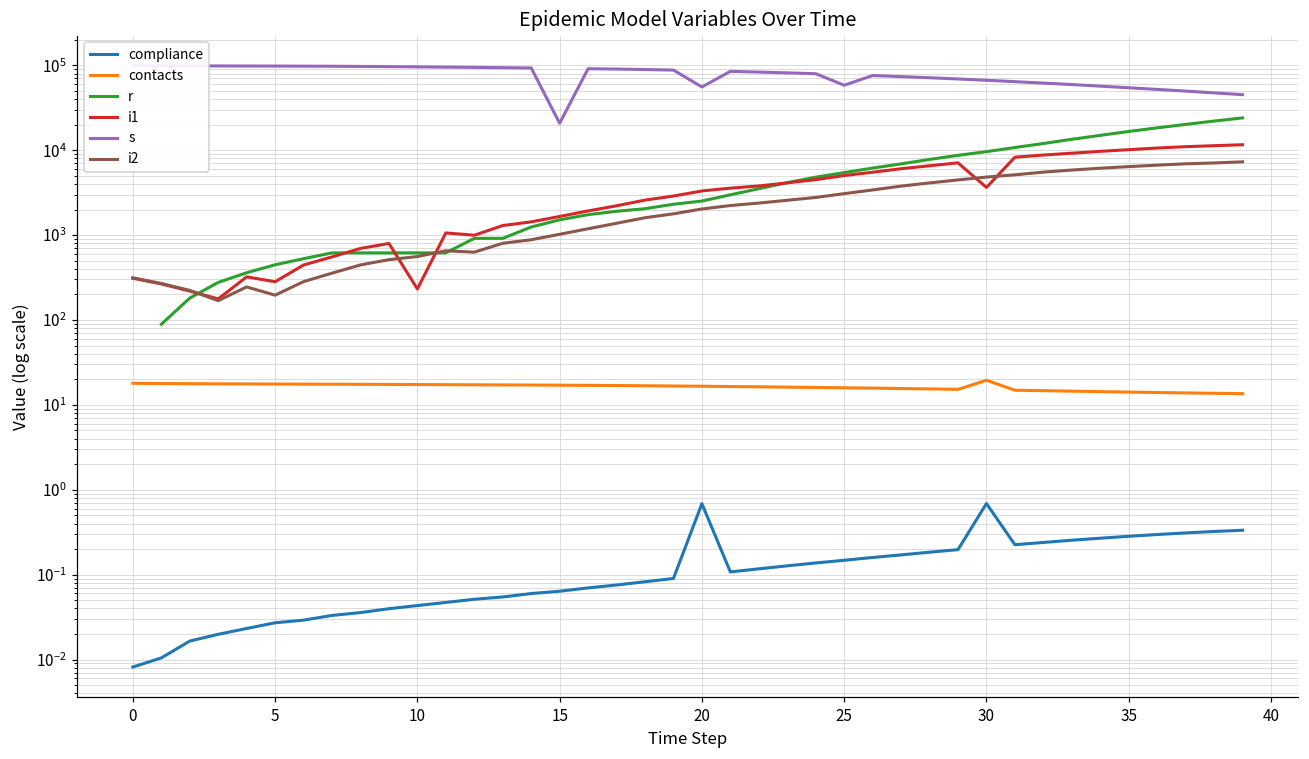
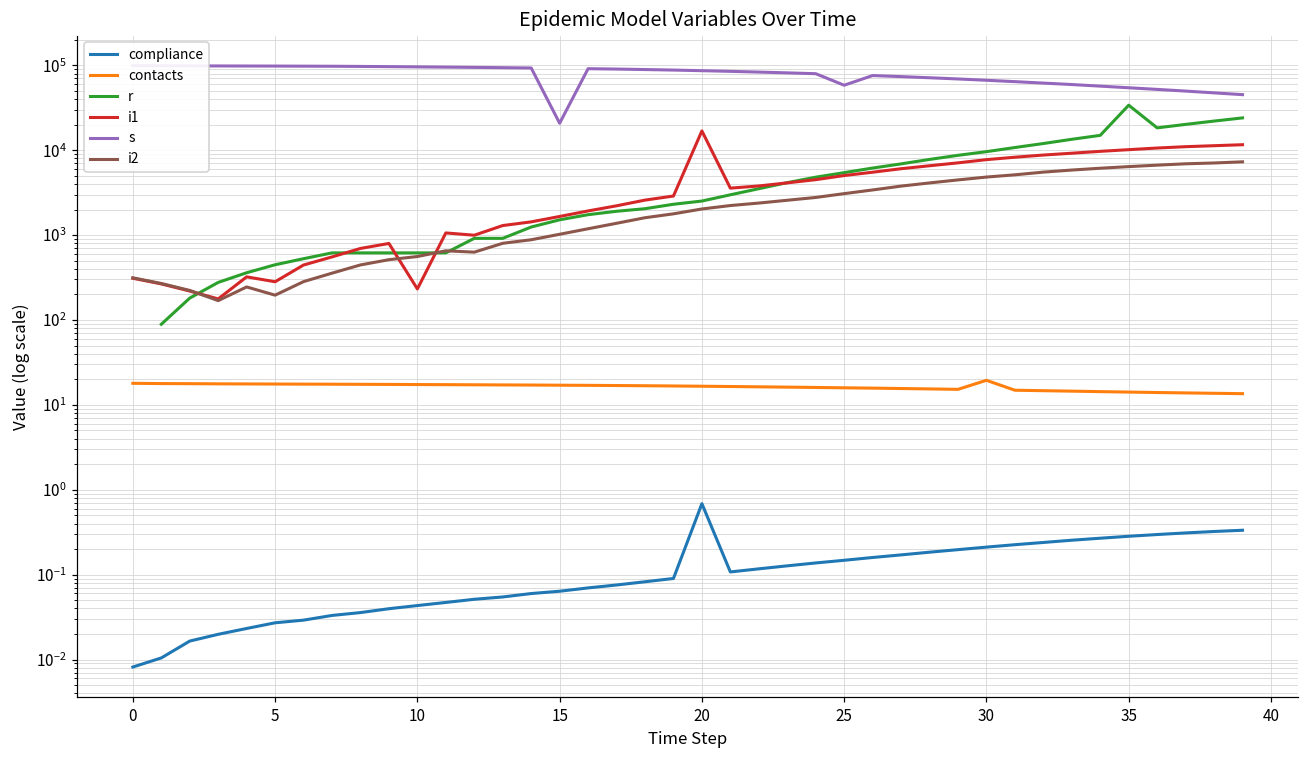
i1, 20: 3300 -> 17000
s, 20: 60000 -> 90000
compliance, 30: 0.7 -> 0.21
i1, 30: 4000 -> 8000
r, 35: 17000 -> 30000
